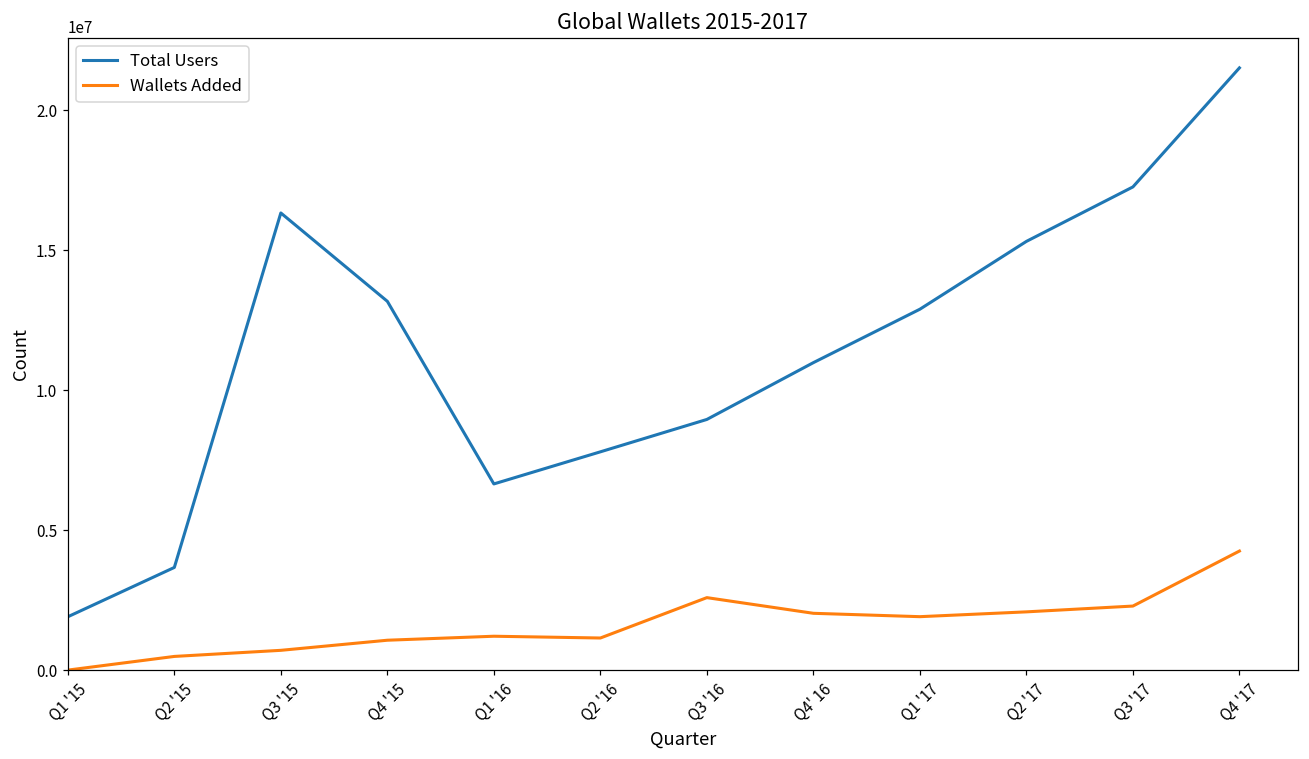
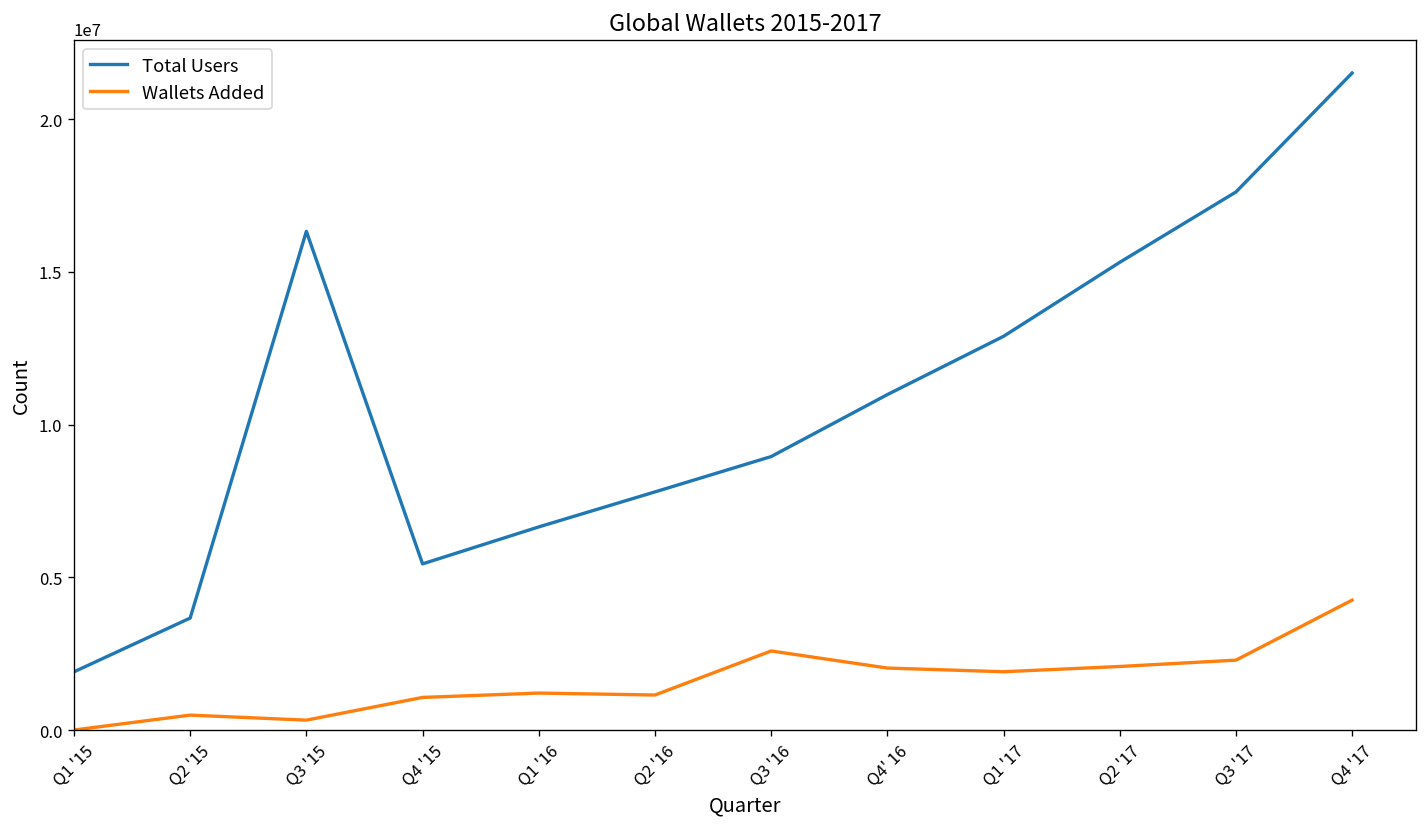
Wallets Added, Q3 '15: 700000 -> 300000
Total Users, Q4 '15: 13200000 -> 5400000
Total Users, Q3 '17: 17300000 -> 17600000
